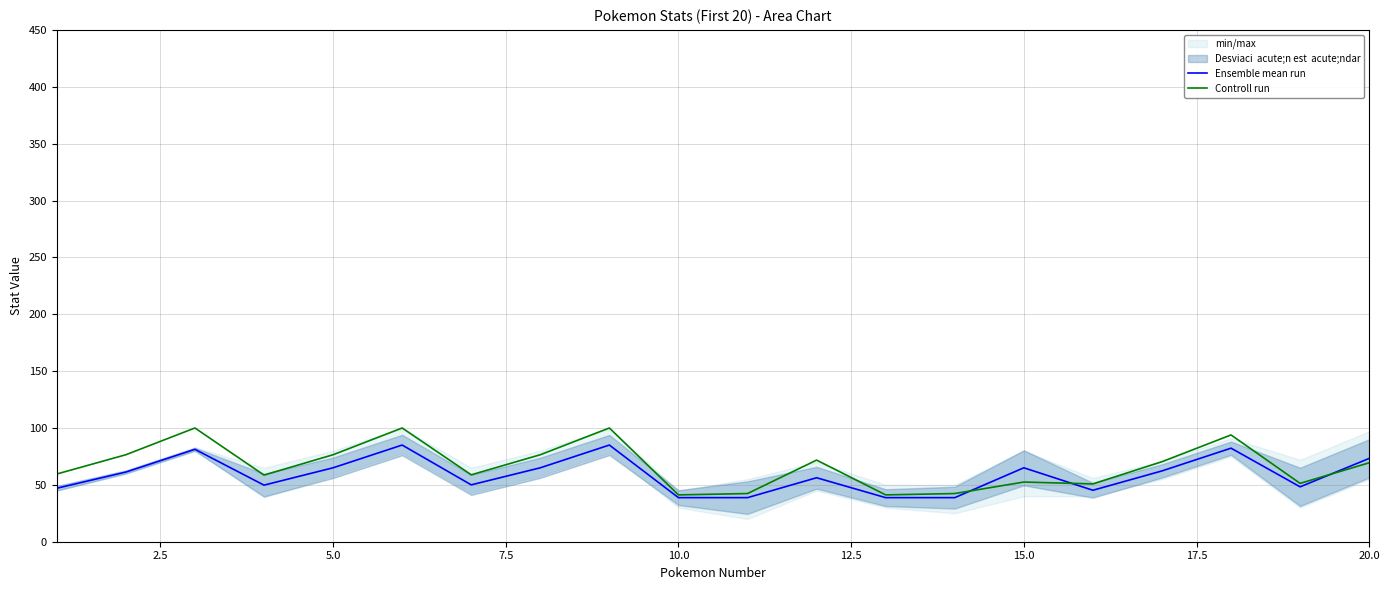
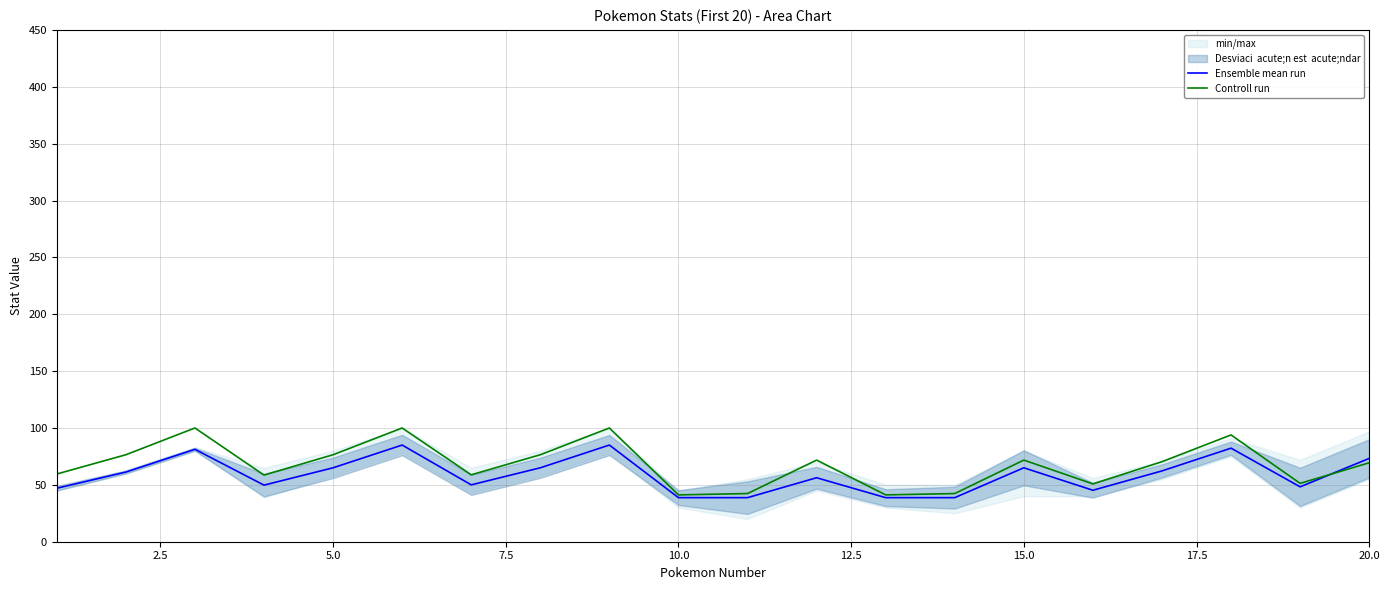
Controll run, 15.0: 52 -> 72
